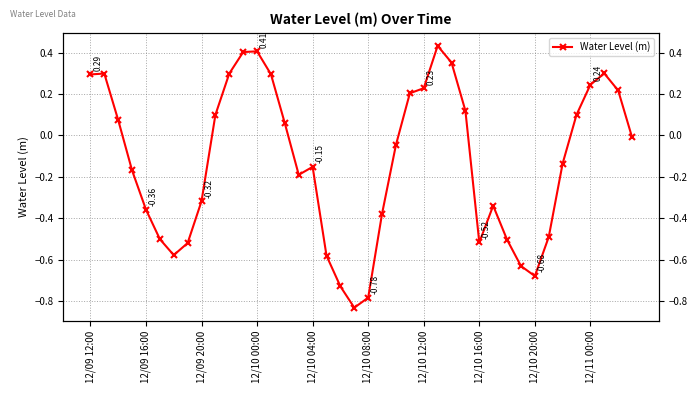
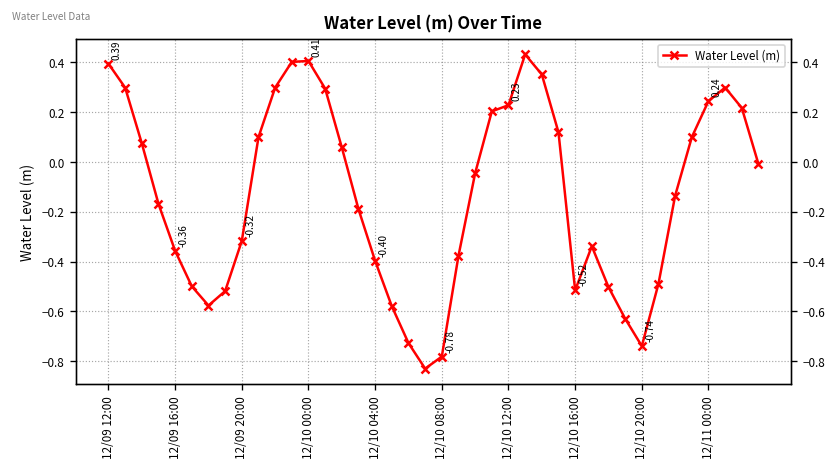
12/09 12:00: 0.29 -> 0.39
12/10 04:00: -0.15 -> -0.40
12/10 20:00: -0.68 -> -0.74
